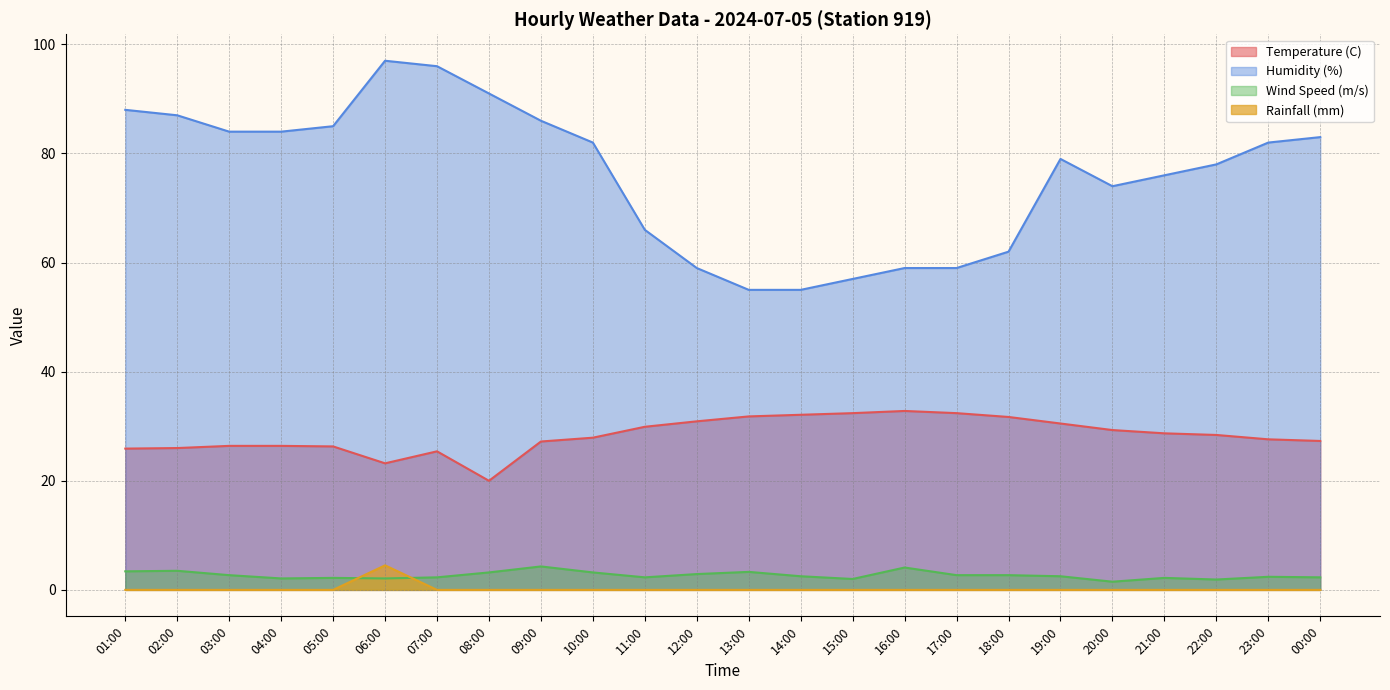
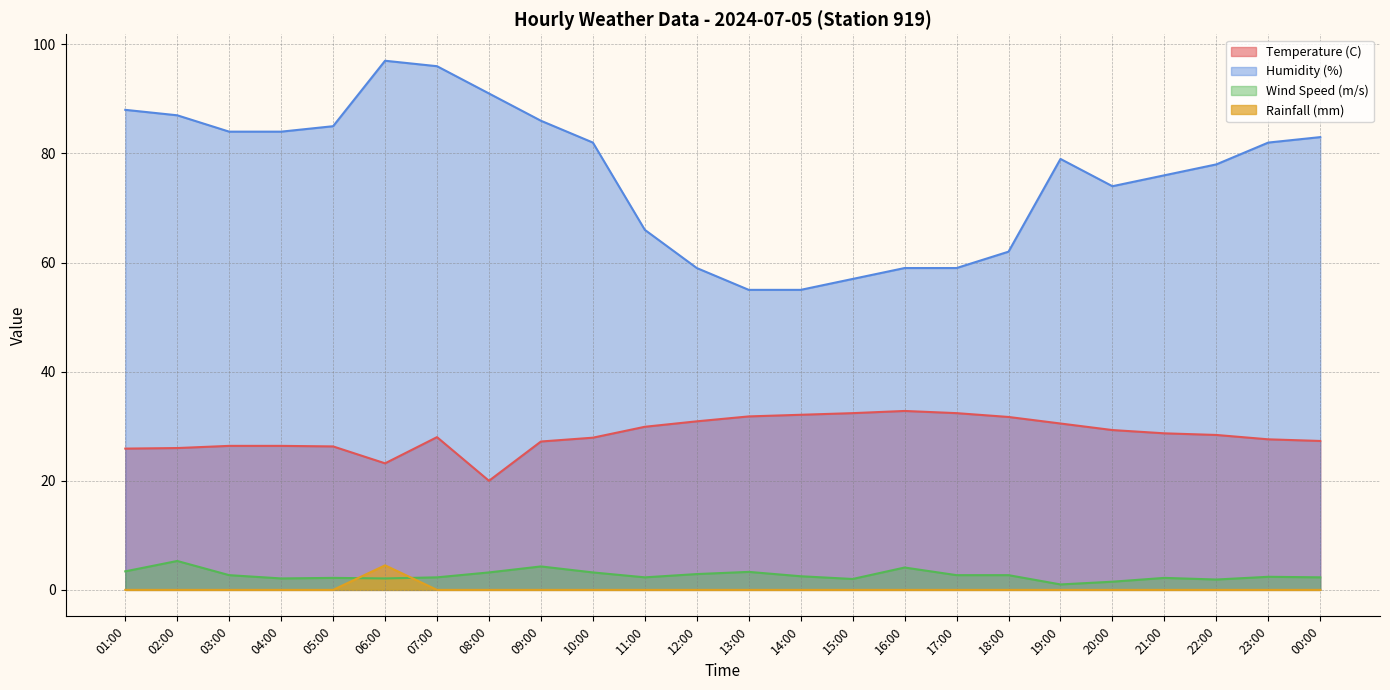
Wind Speed (m/s), 02:00: 4 -> 5
Temperature (C), 07:00: 25 -> 28
Wind Speed (m/s), 19:00: 3 -> 1
